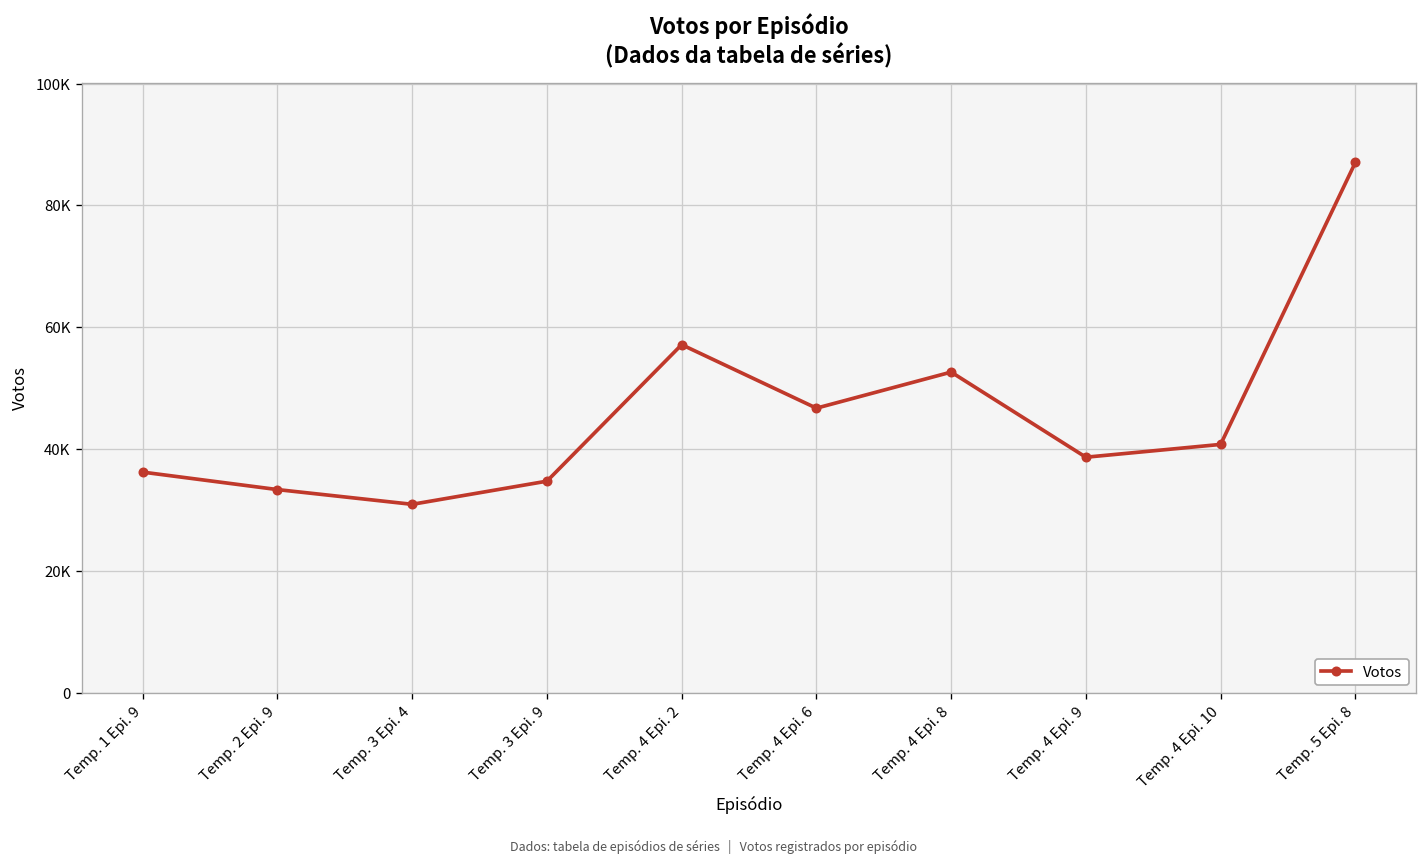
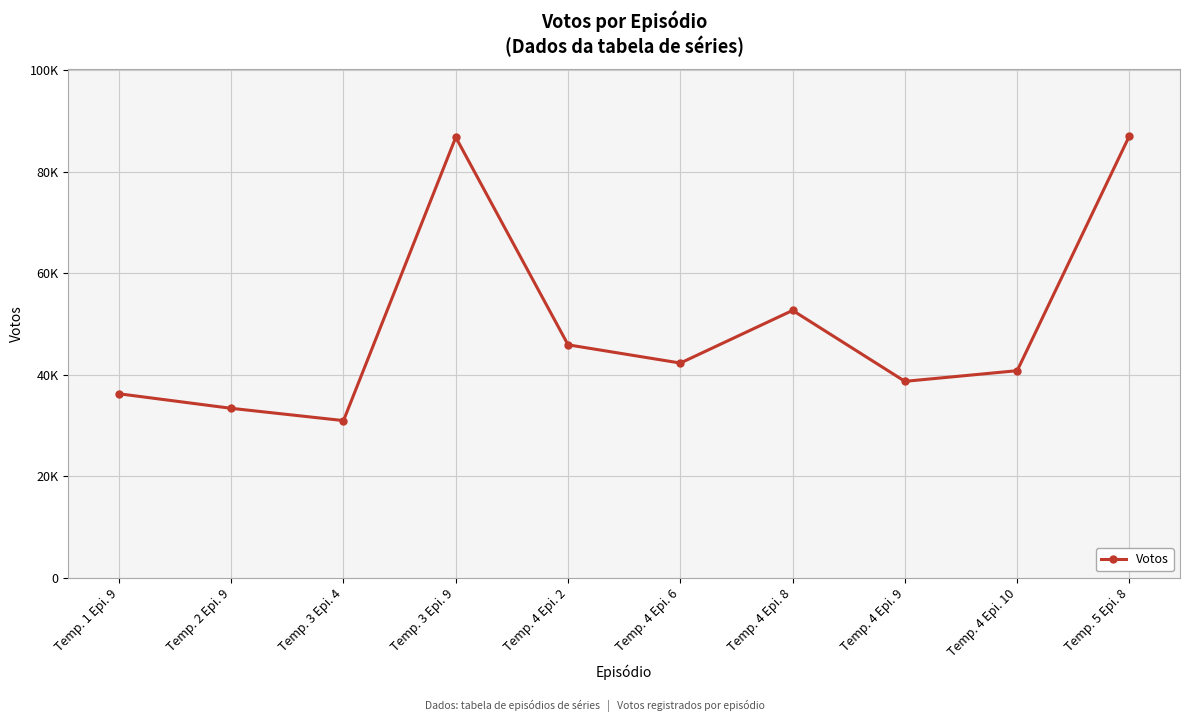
Temp. 3 Epi. 9: 35000 -> 87000
Temp. 4 Epi. 2: 57000 -> 46000
Temp. 4 Epi. 6: 47000 -> 42000
